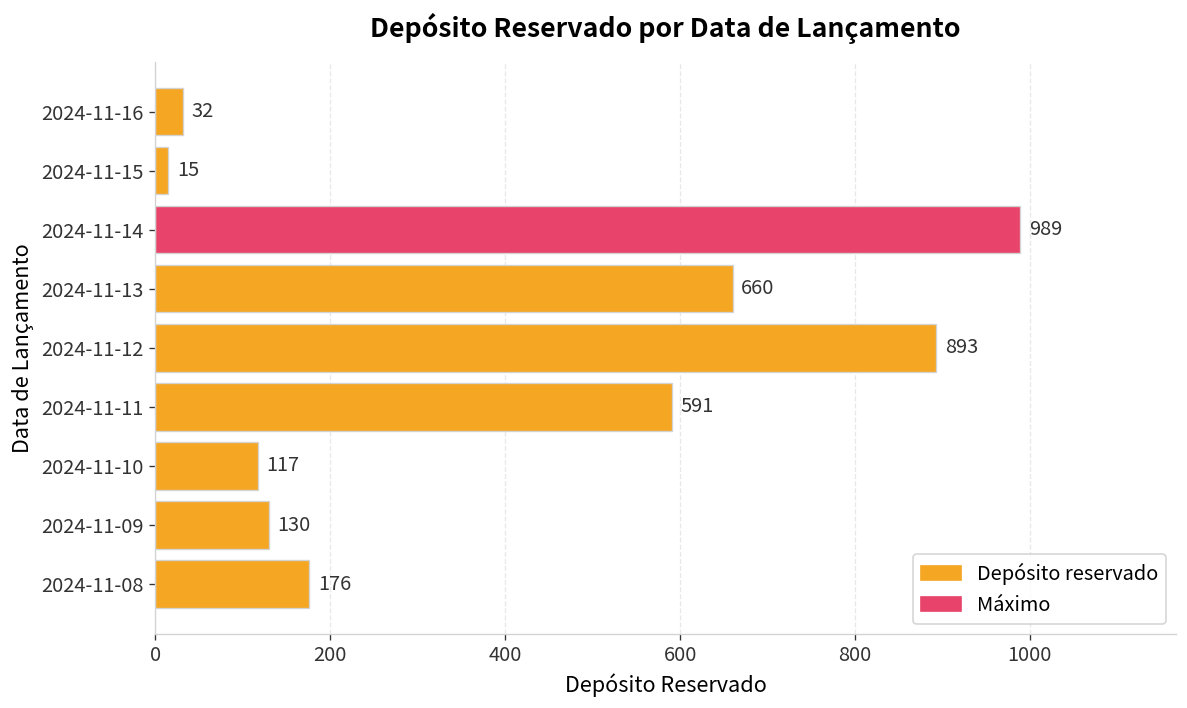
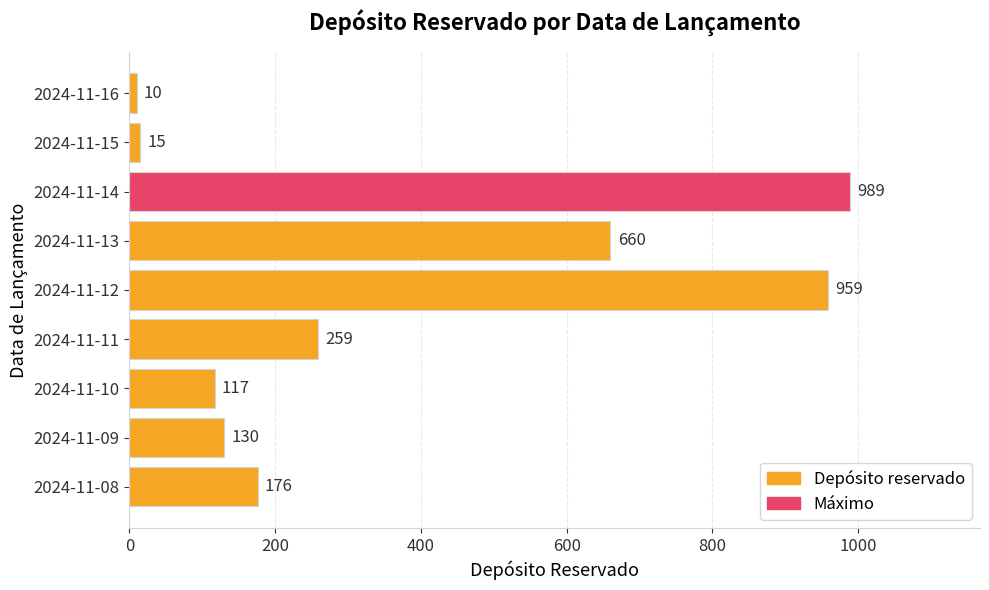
2024-11-16: 32 -> 10
2024-11-12: 893 -> 959
2024-11-11: 591 -> 259
